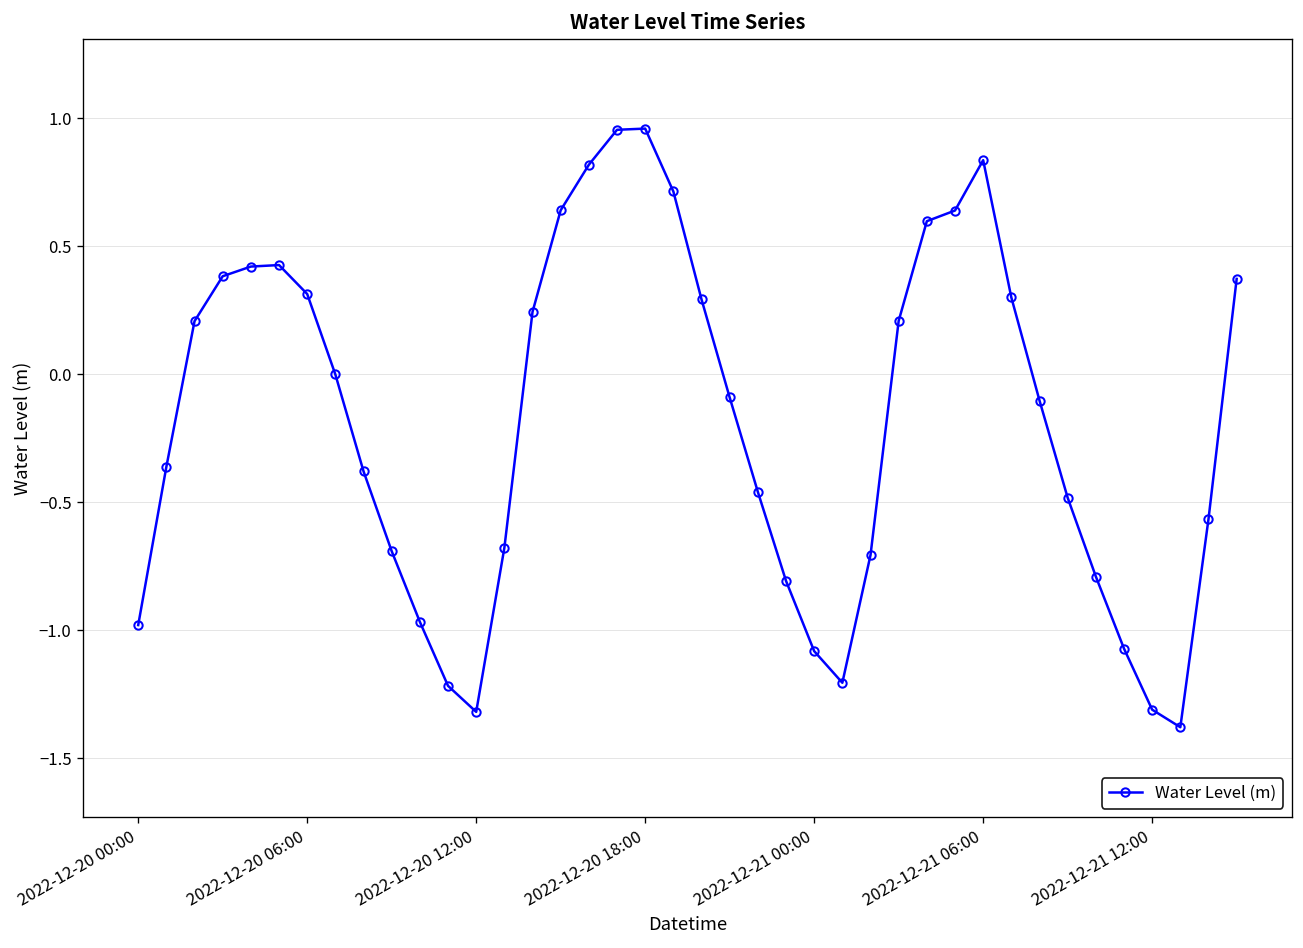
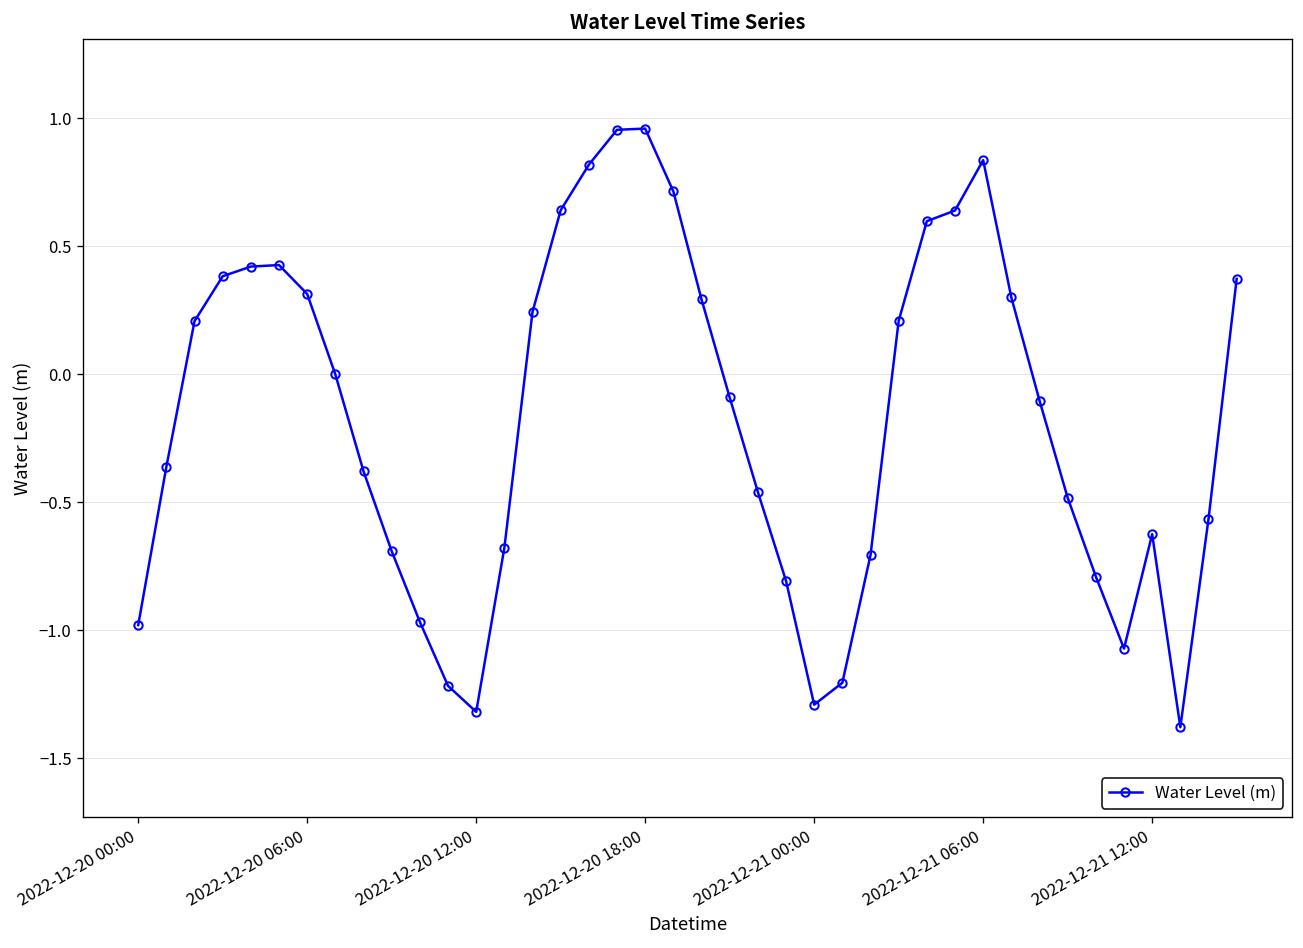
2022-12-21 00:00: -1.08 -> -1.29
2022-12-21 12:00: -1.31 -> -0.62
